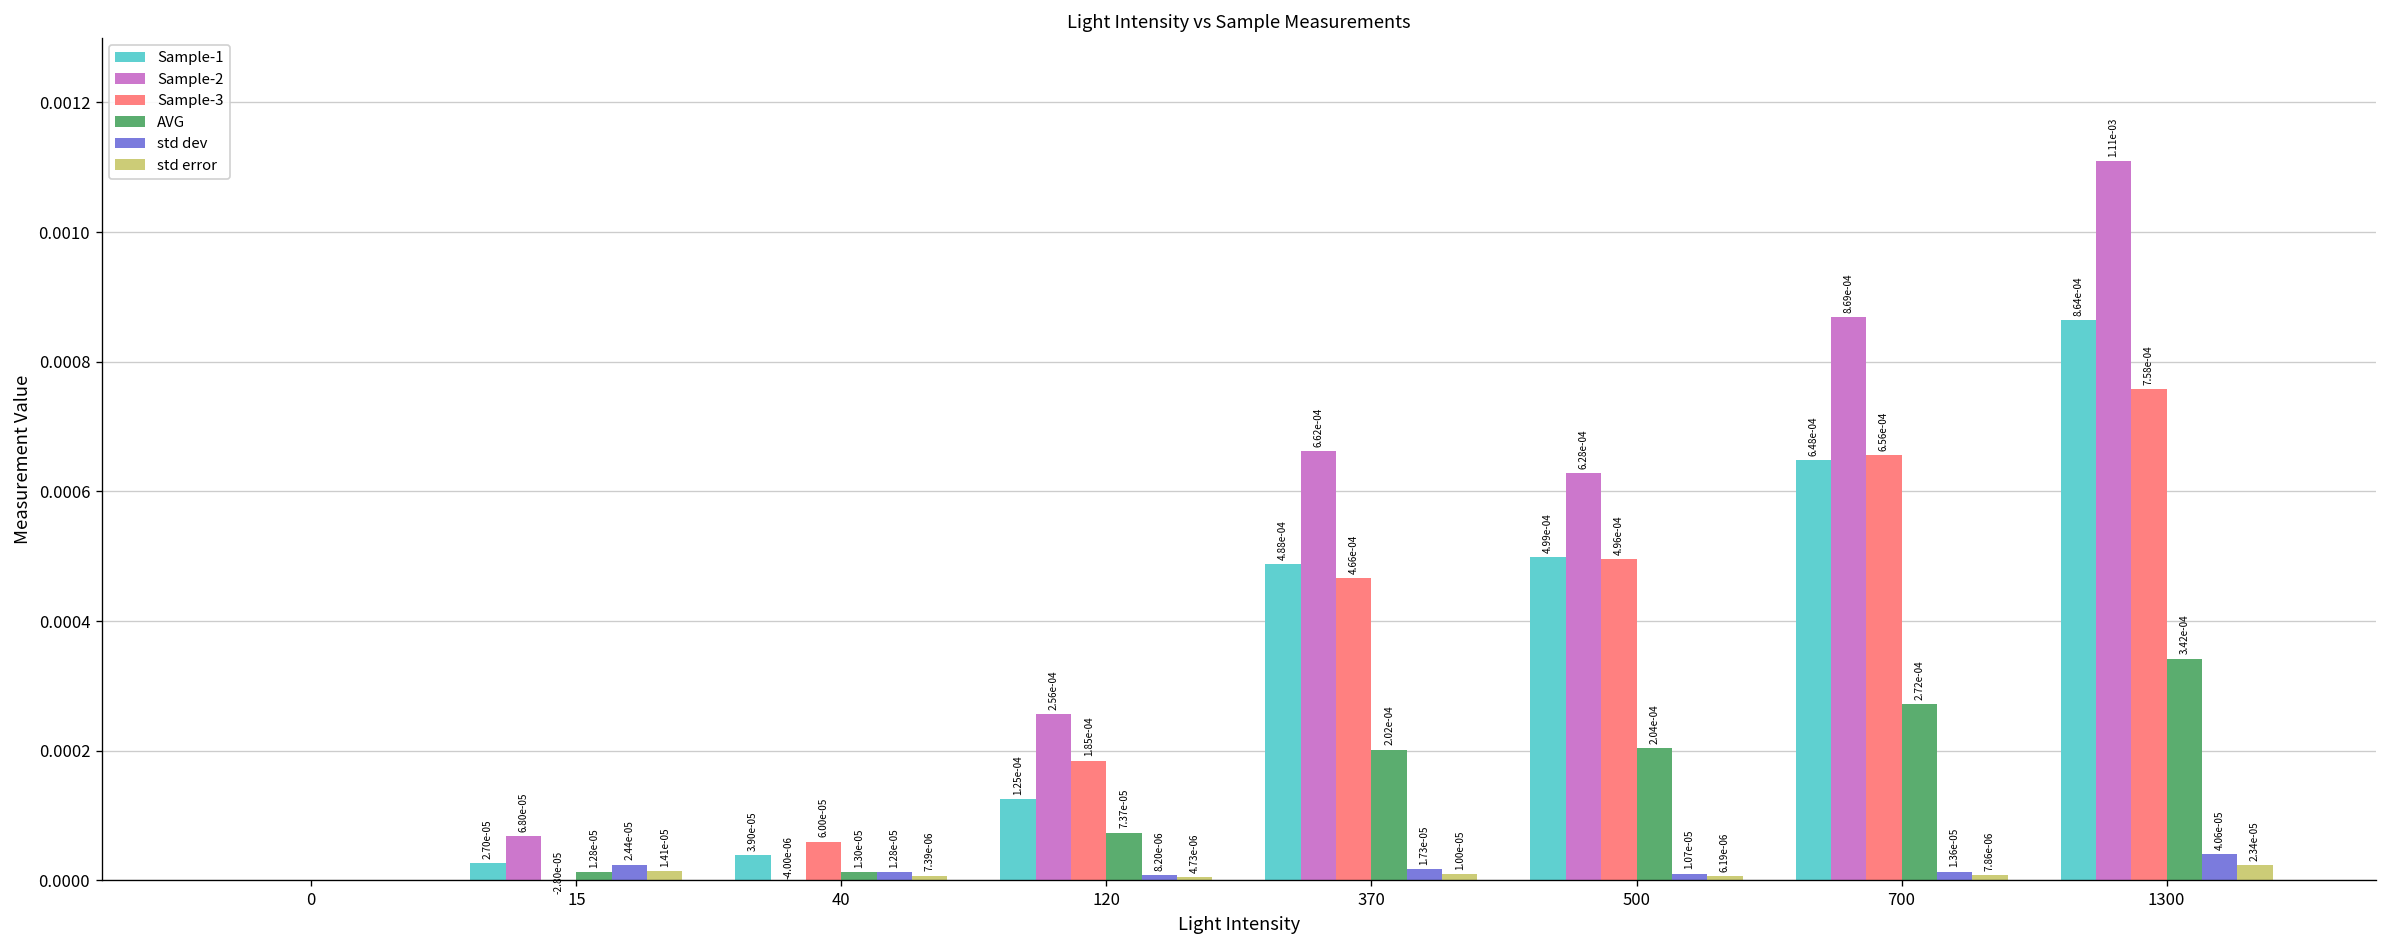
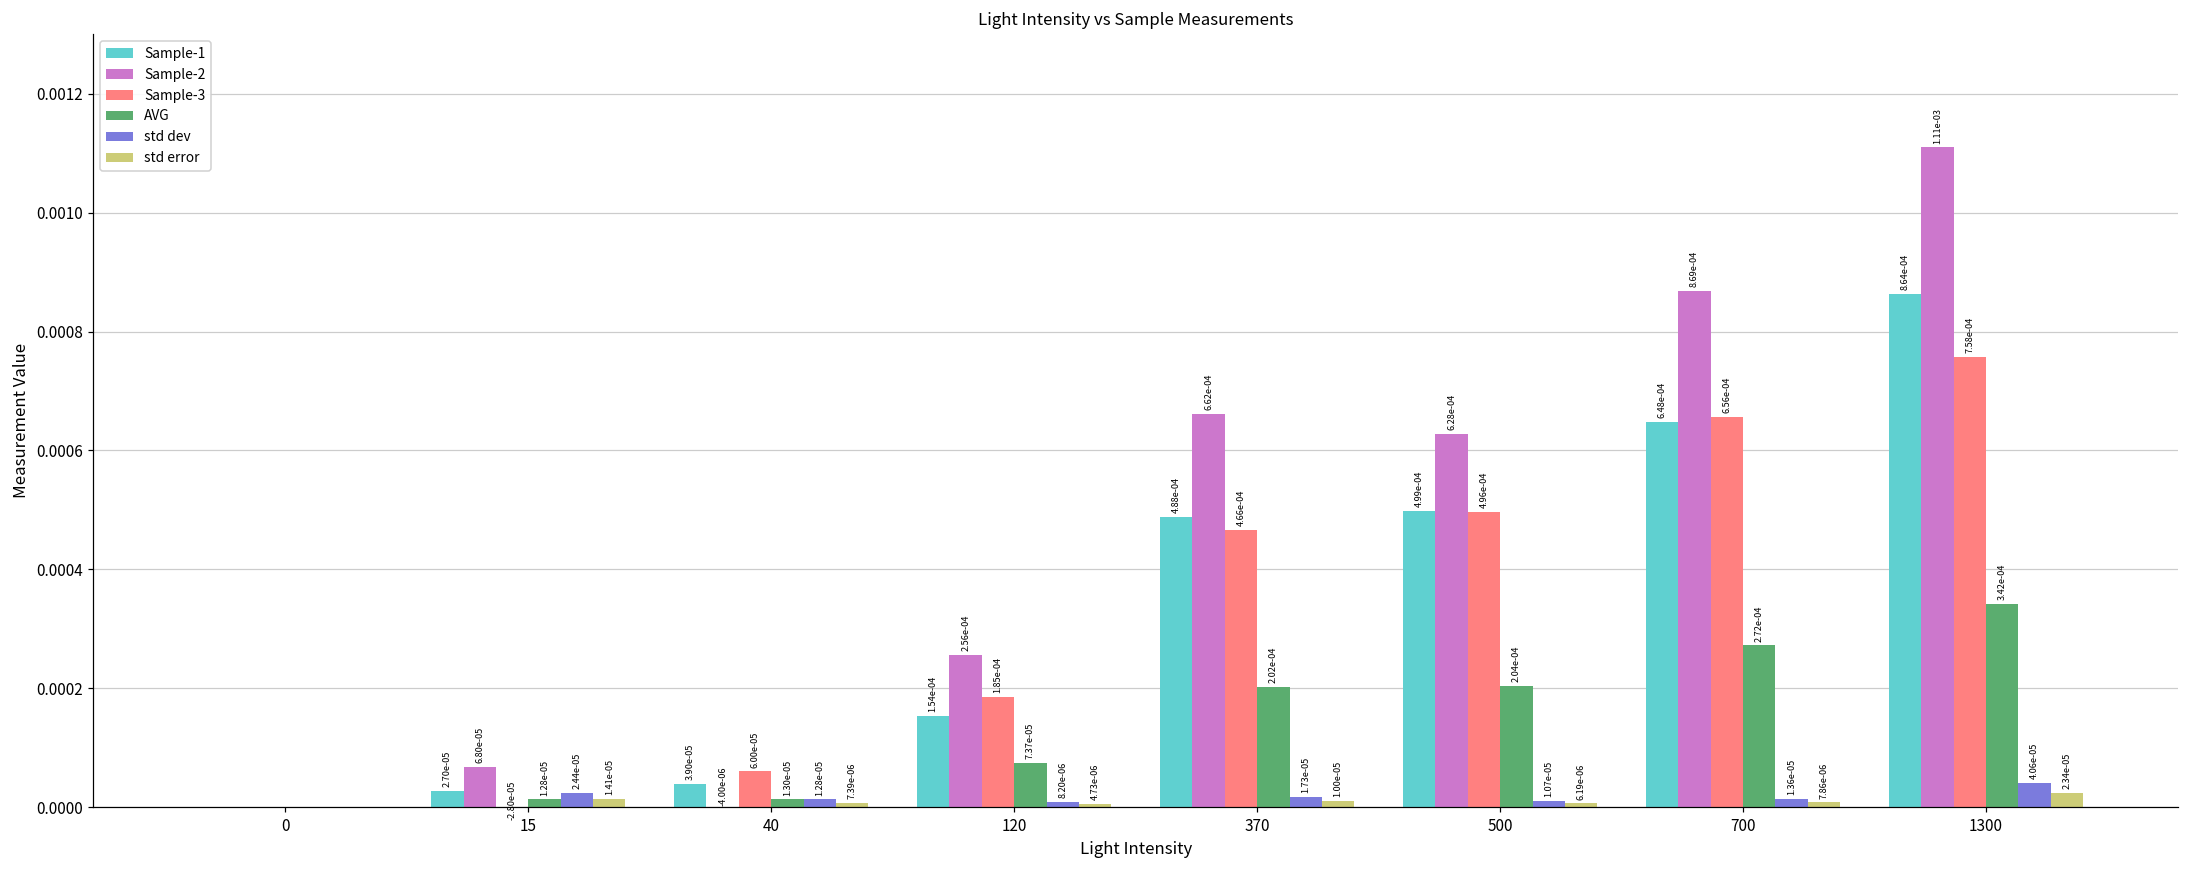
Sample-1, 120: 1.25e-04 -> 1.54e-04
